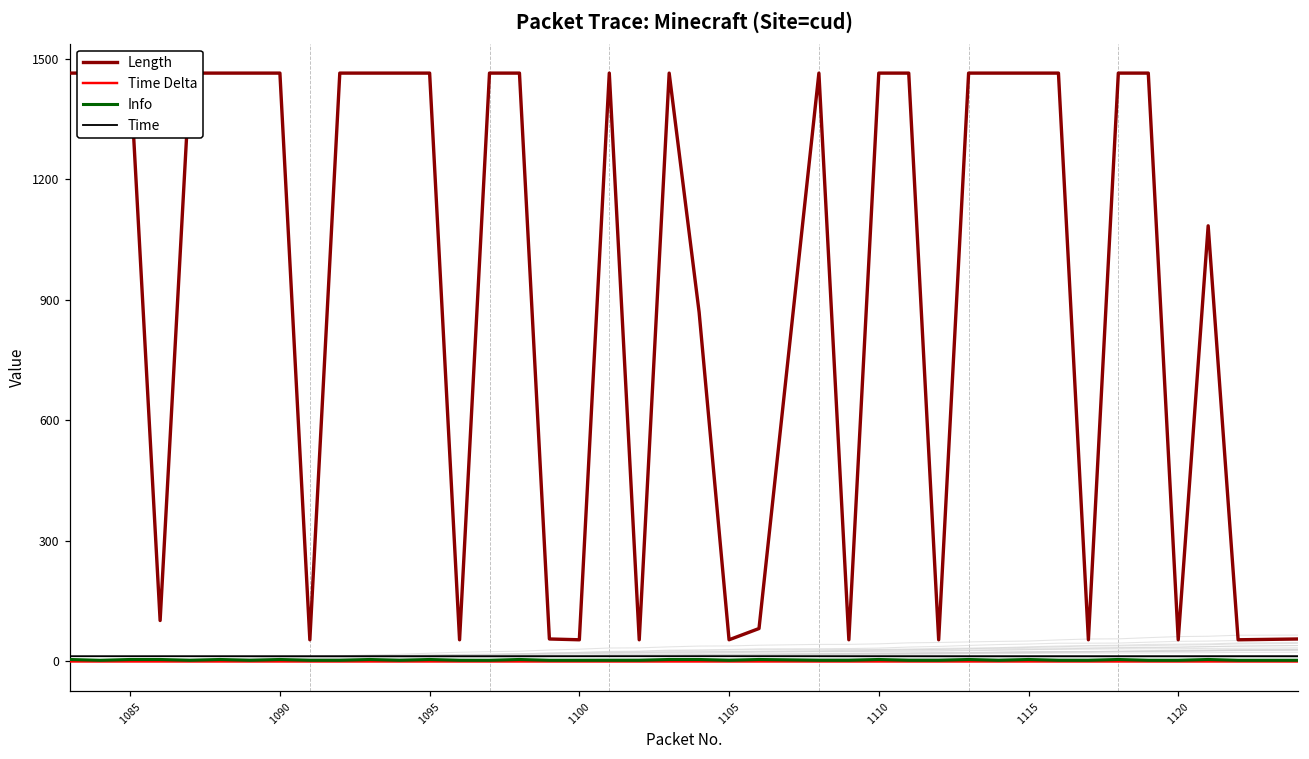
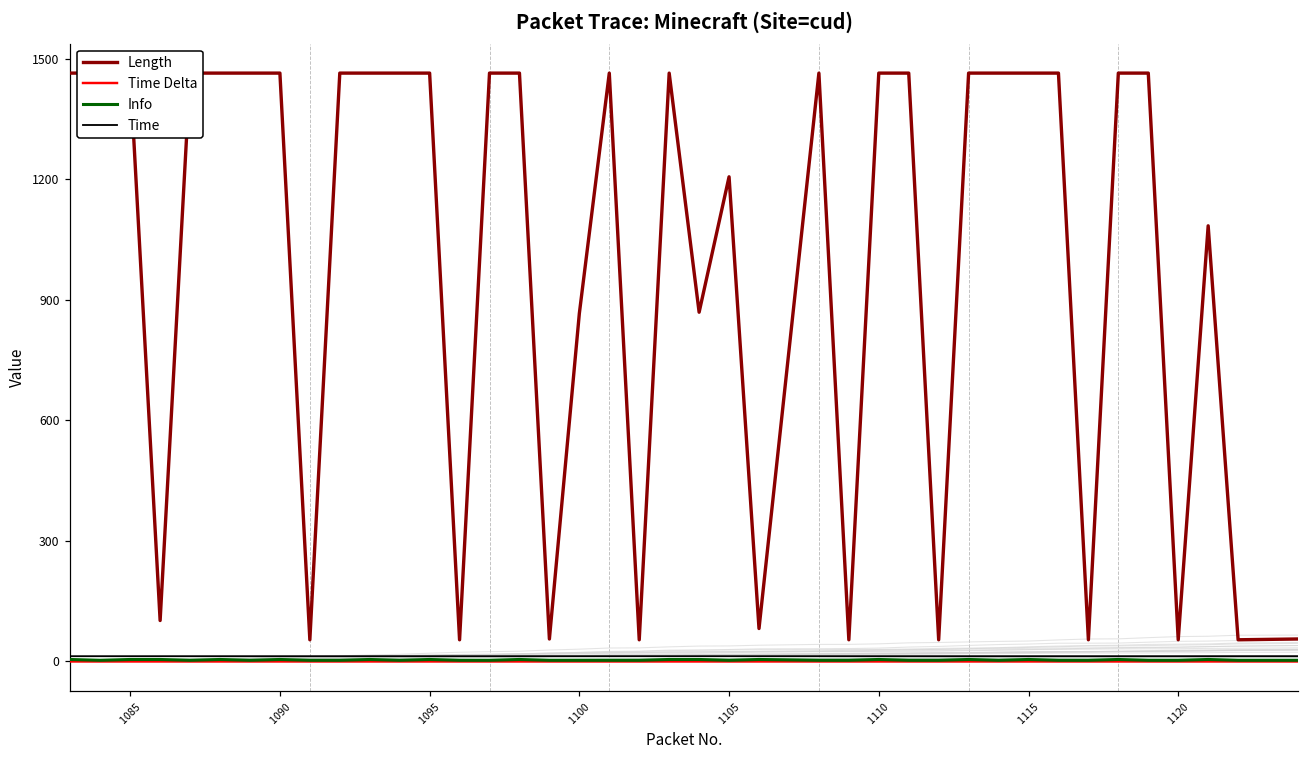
Length, 1100: 50 -> 870
Length, 1105: 50 -> 1210
